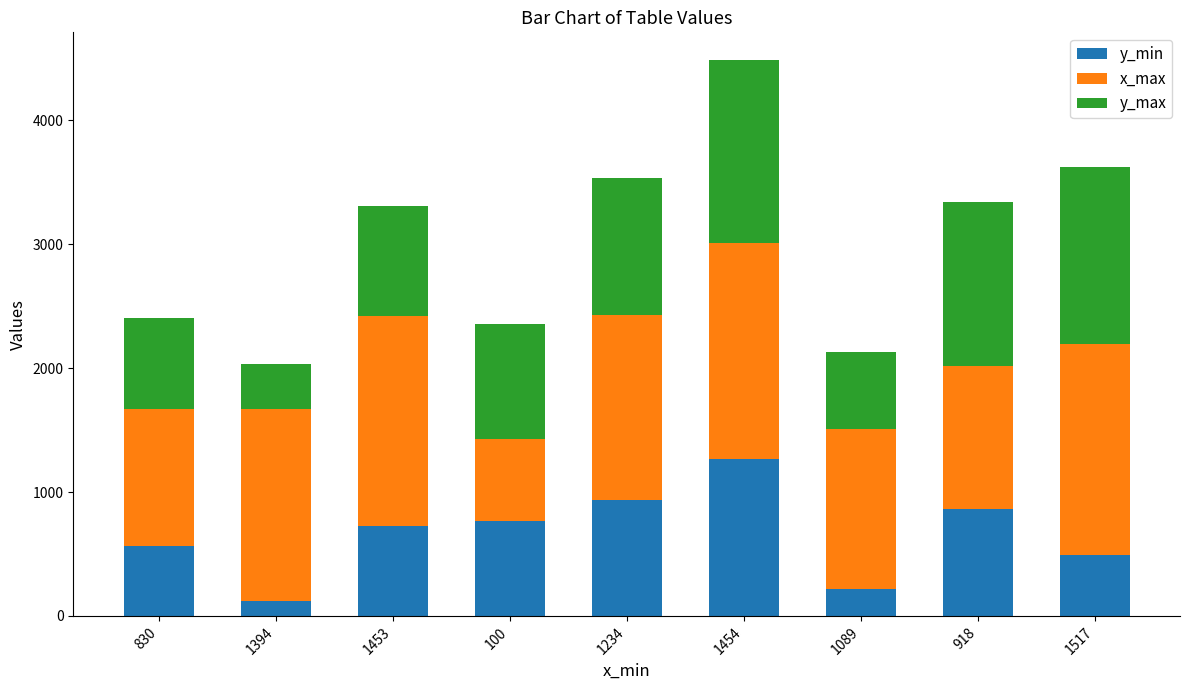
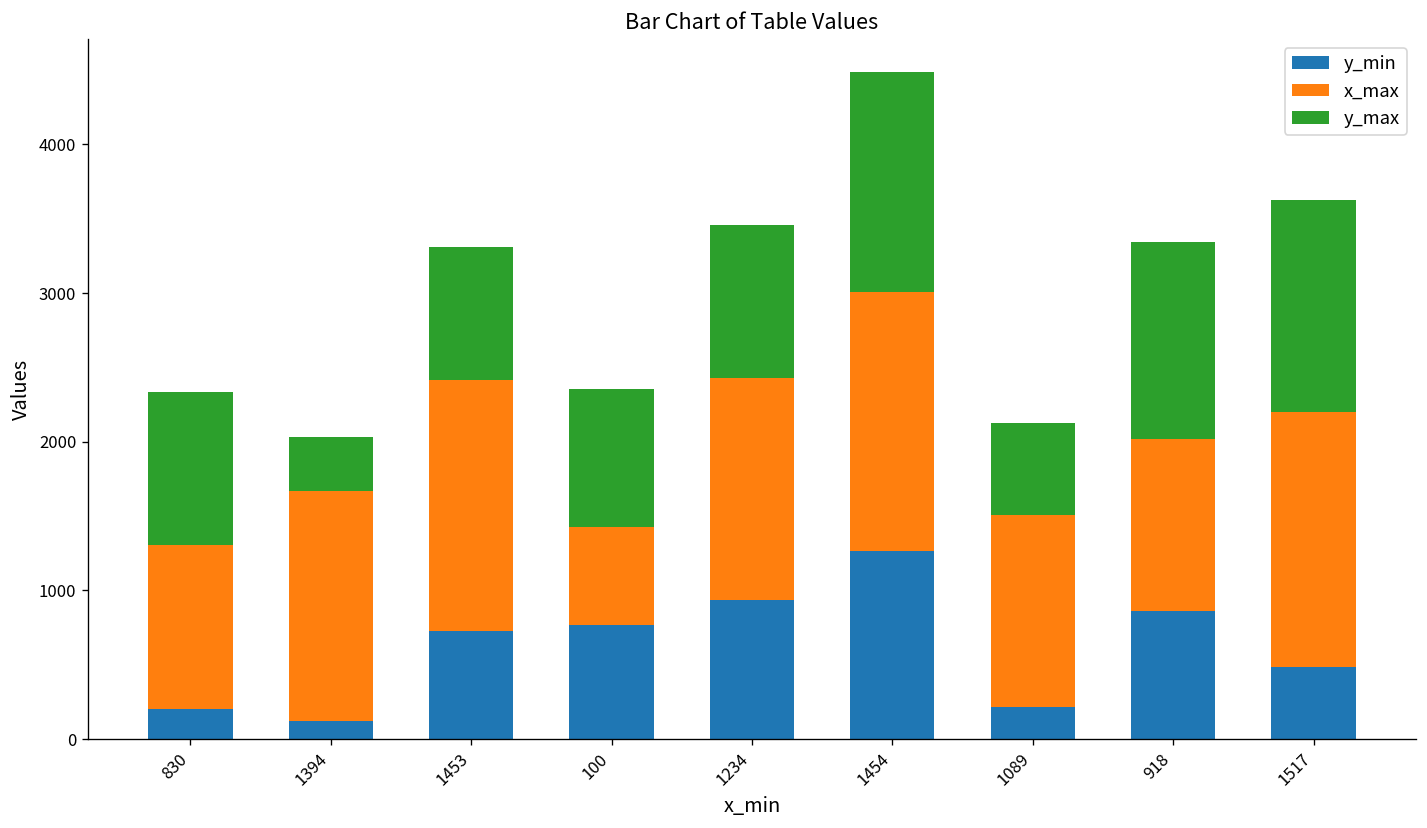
y_min, 830: 570 -> 200
y_max, 830: 740 -> 1030
y_max, 1234: 1100 -> 1030
